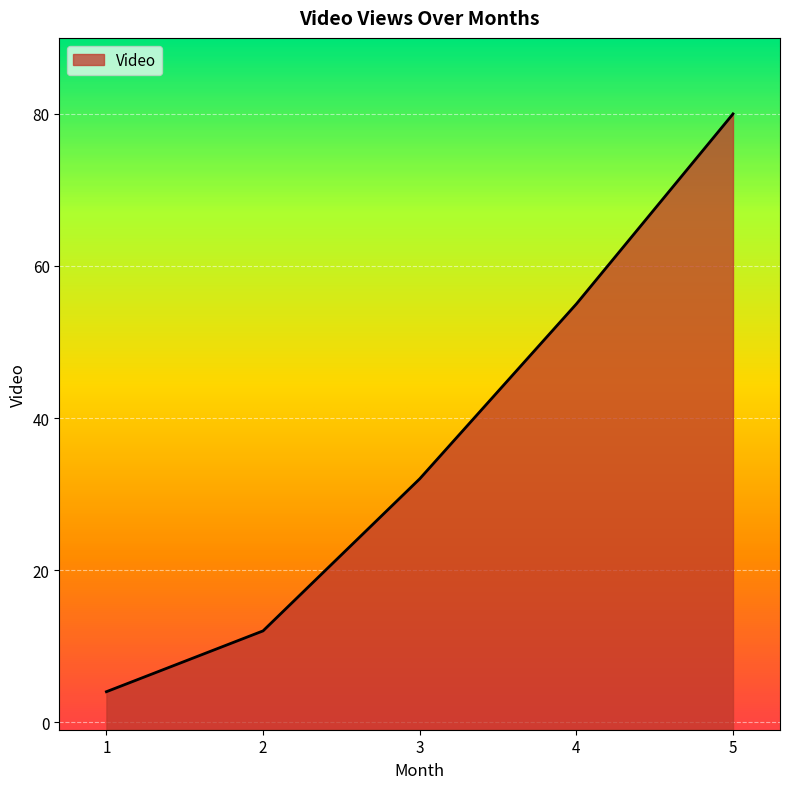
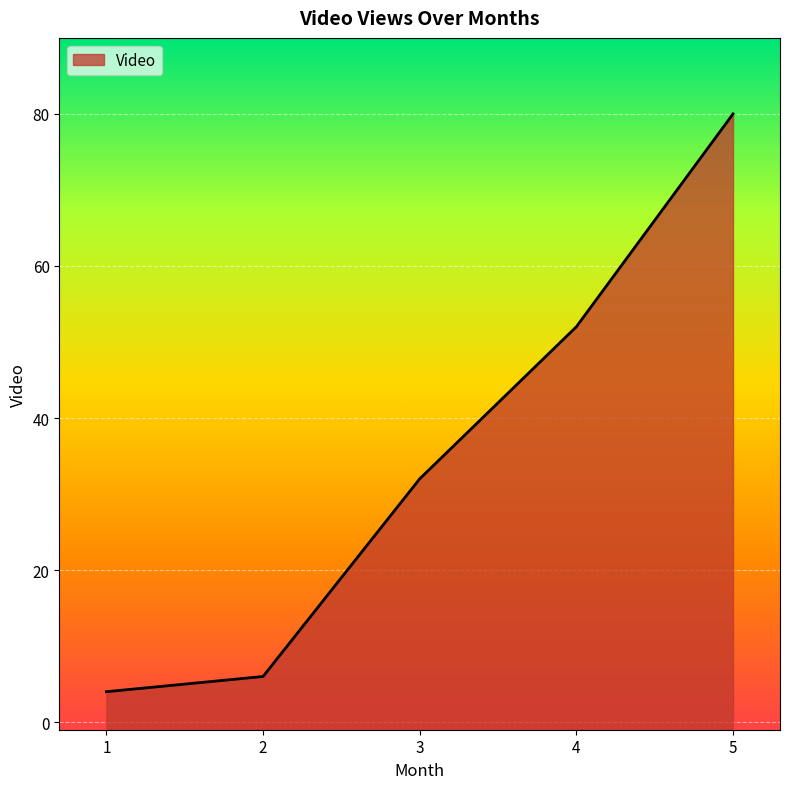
2: 12 -> 6
4: 55 -> 52
